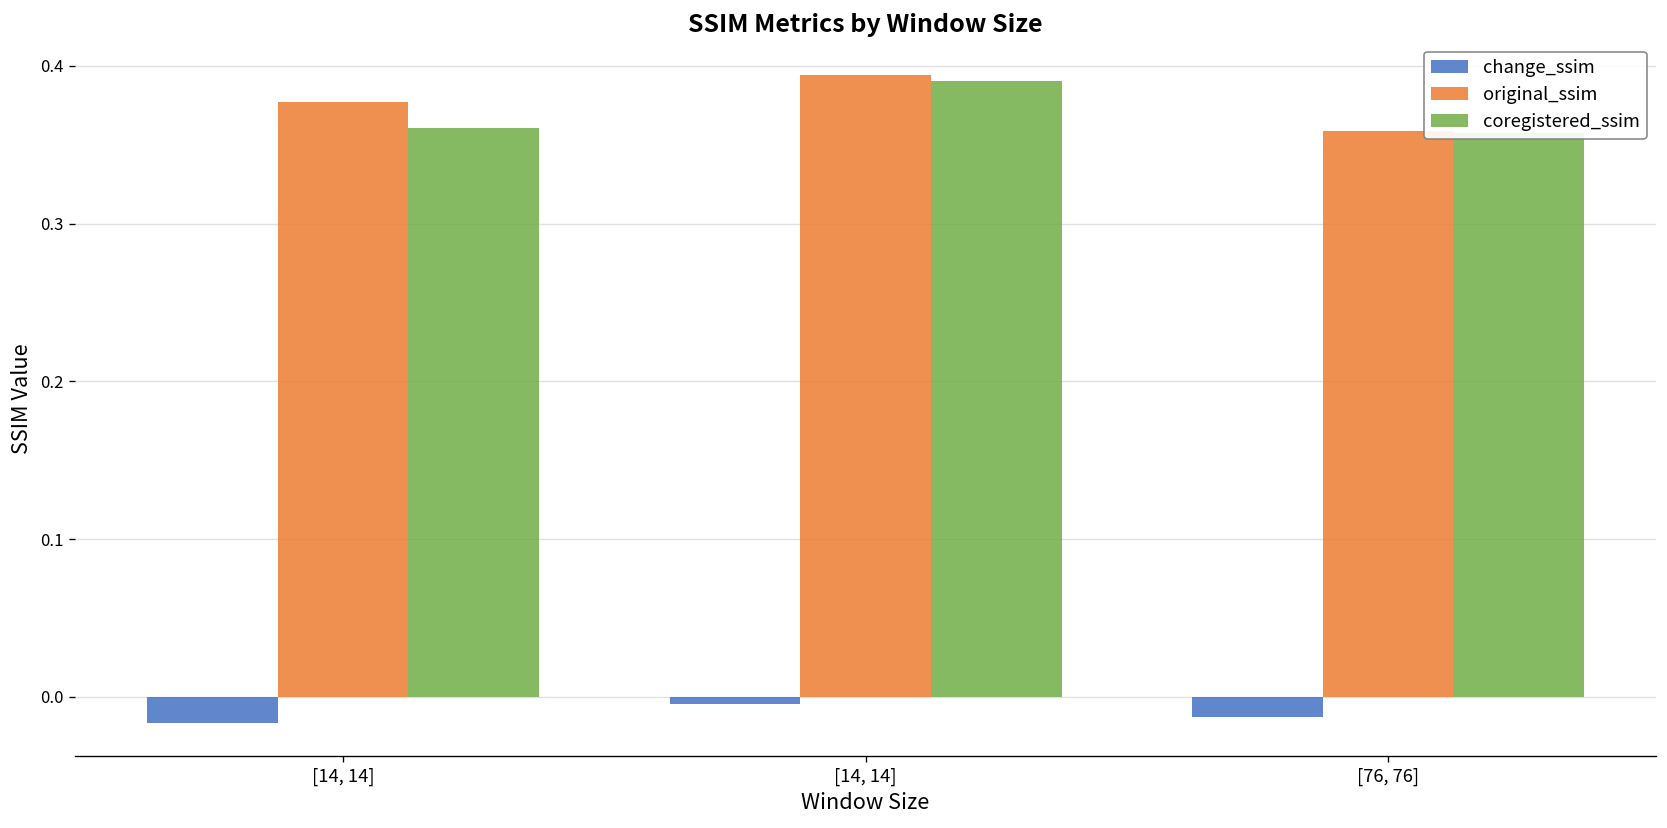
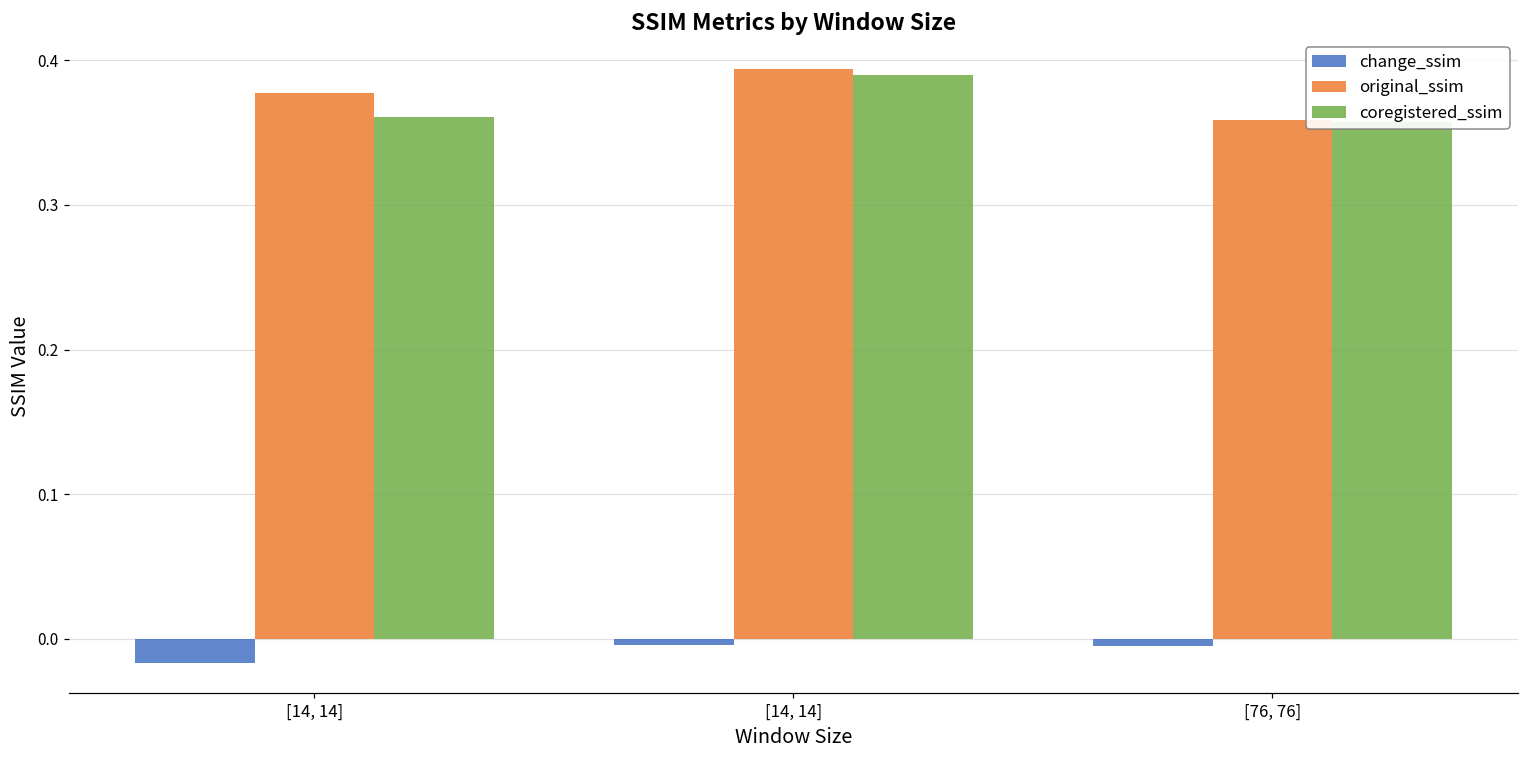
change_ssim, [76, 76]: -0.013 -> -0.005
